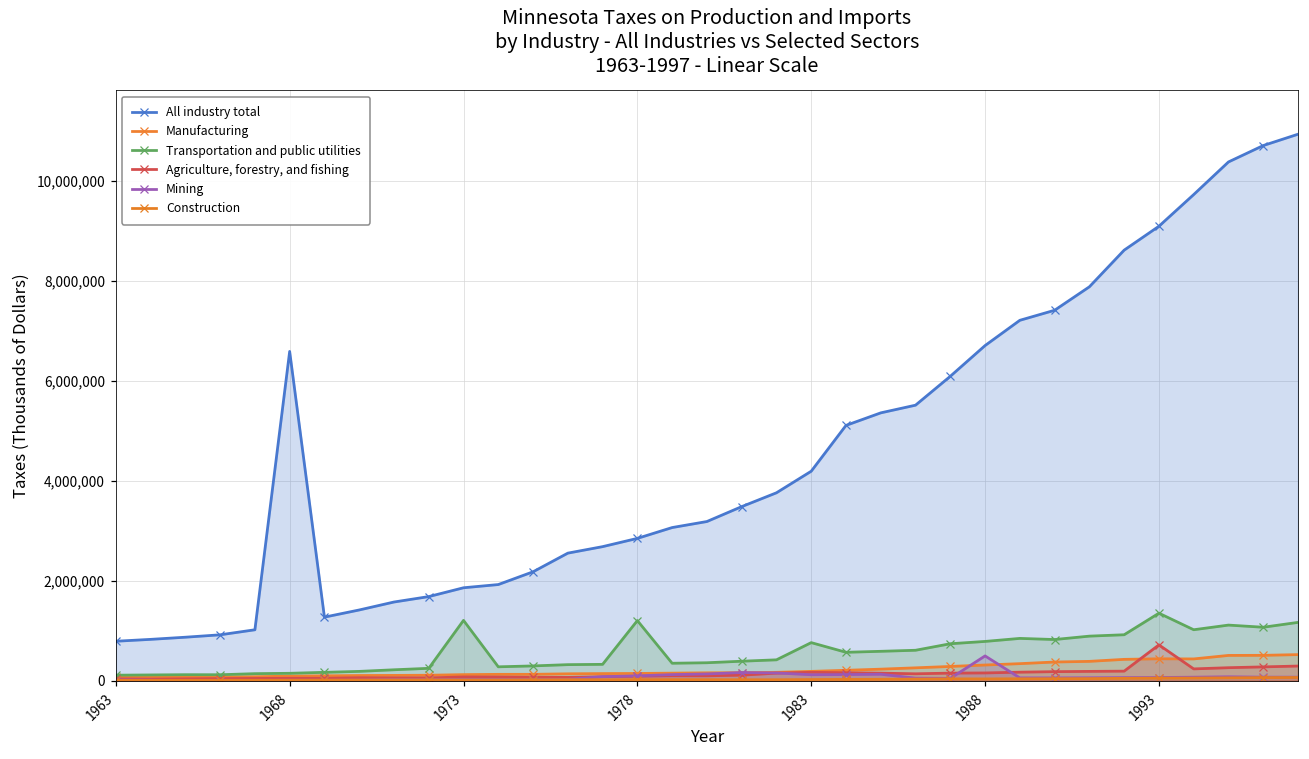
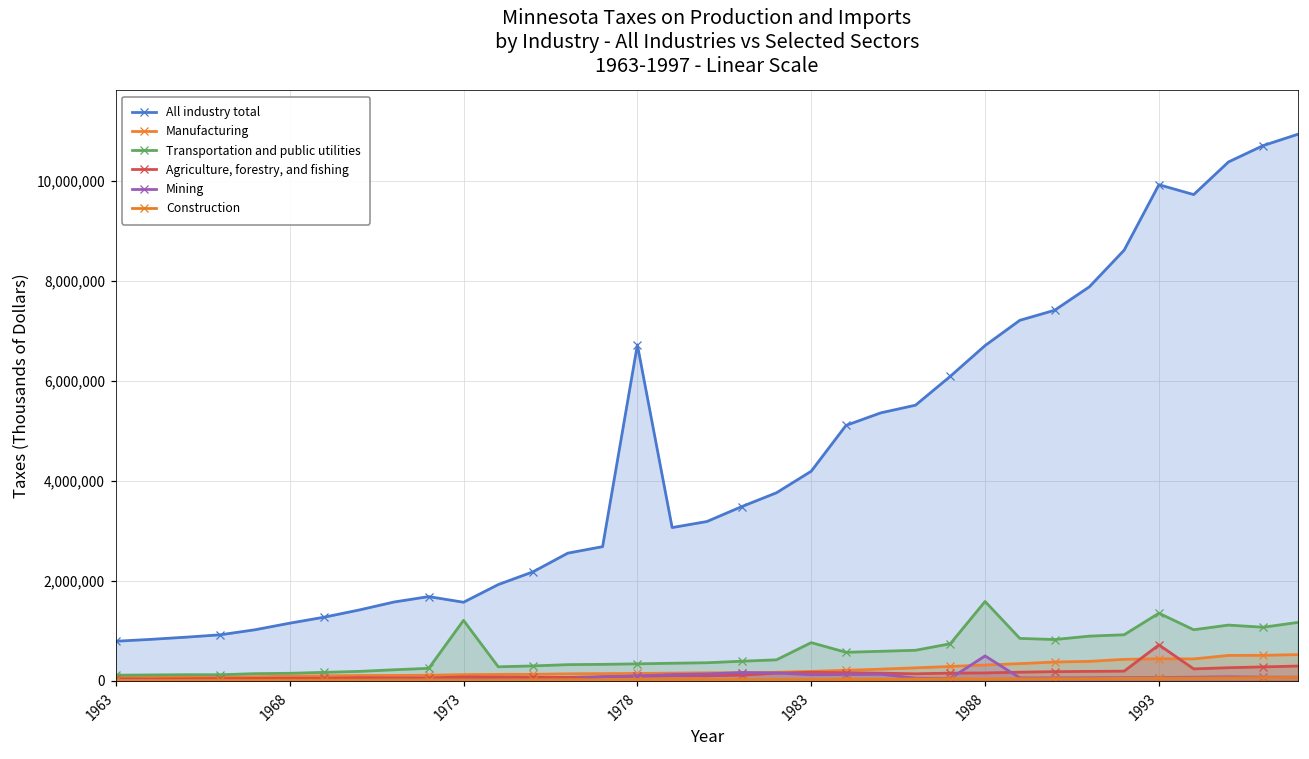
All industry total, 1968: 6,600,000 -> 1,200,000
All industry total, 1973: 1,900,000 -> 1,600,000
All industry total, 1978: 2,800,000 -> 6,700,000
Transportation and public utilities, 1978: 1,200,000 -> 300,000
Transportation and public utilities, 1988: 800,000 -> 1,600,000
All industry total, 1993: 9,100,000 -> 9,900,000
